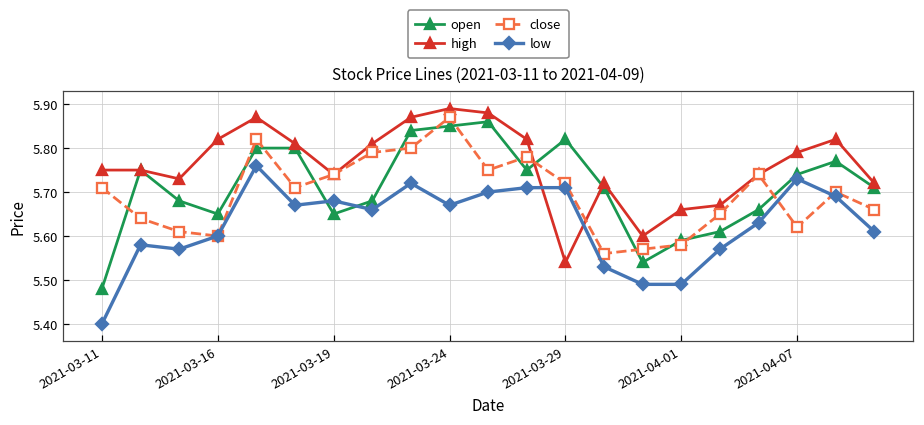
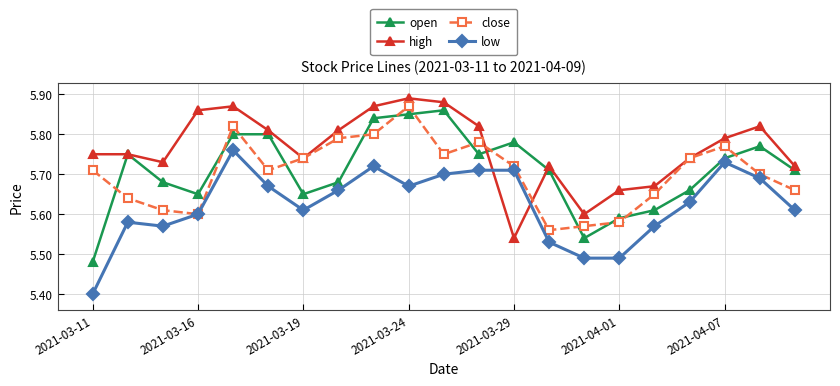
high, 2021-03-16: 5.82 -> 5.86
low, 2021-03-19: 5.68 -> 5.61
open, 2021-03-29: 5.82 -> 5.78
close, 2021-04-07: 5.62 -> 5.77
